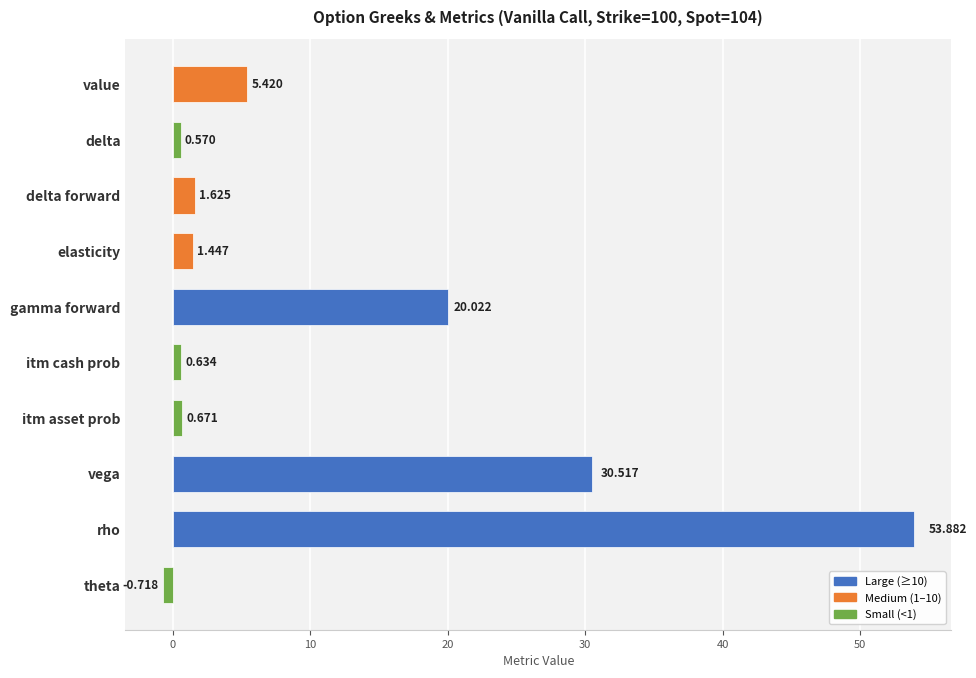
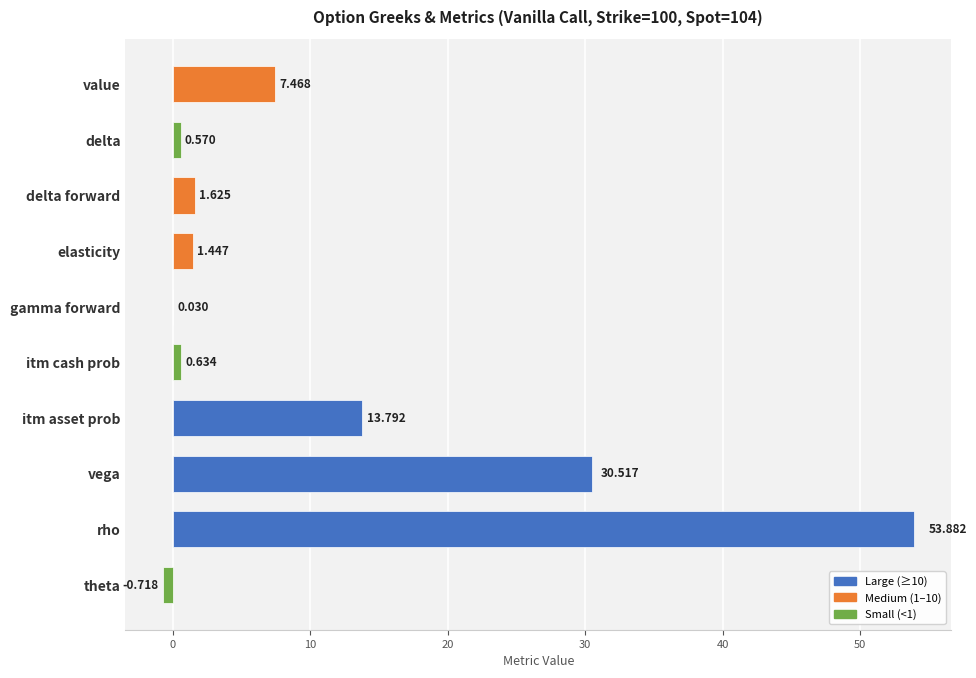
value: 5.420 -> 7.468
gamma forward: 20.022 -> 0.030
itm asset prob: 0.671 -> 13.792
